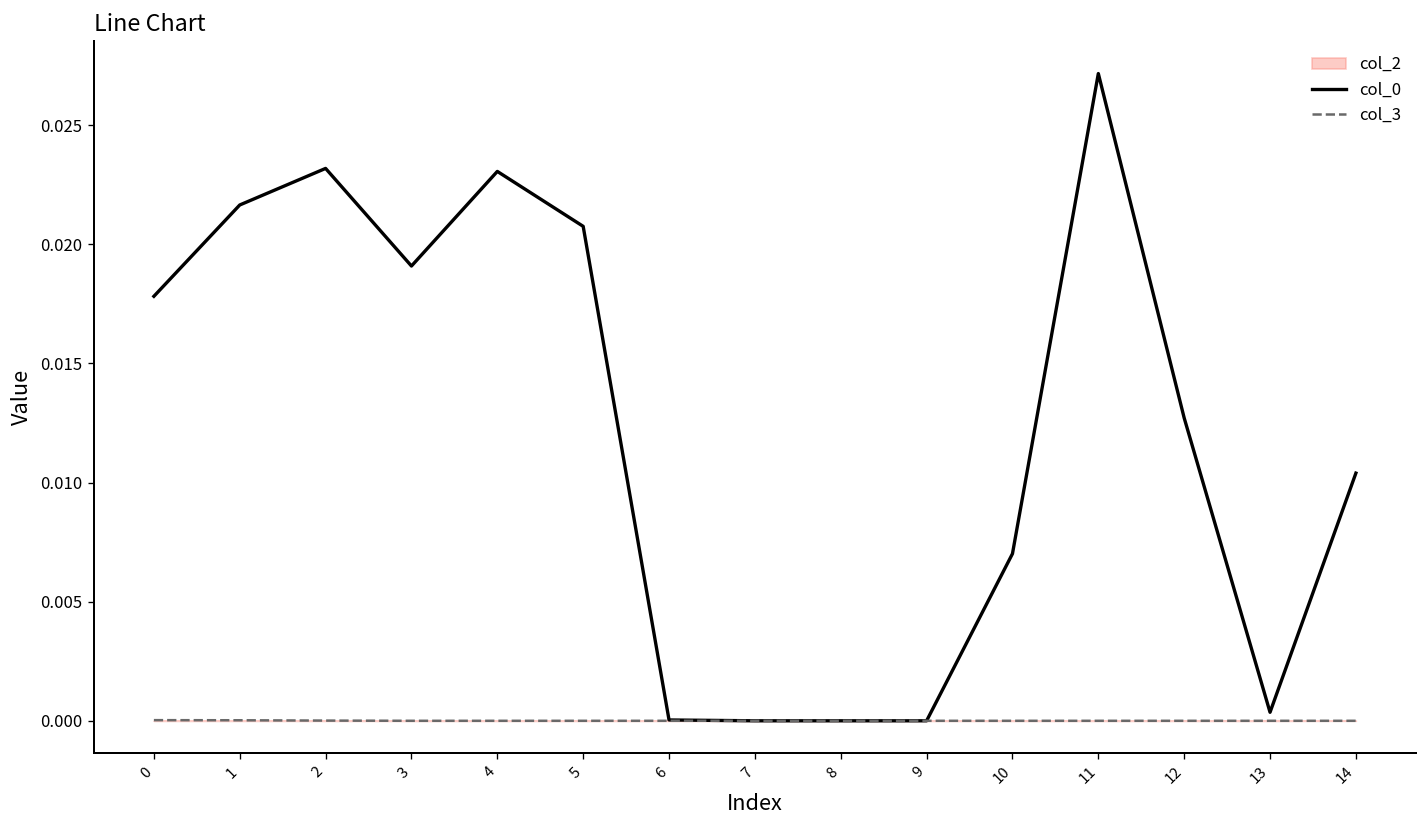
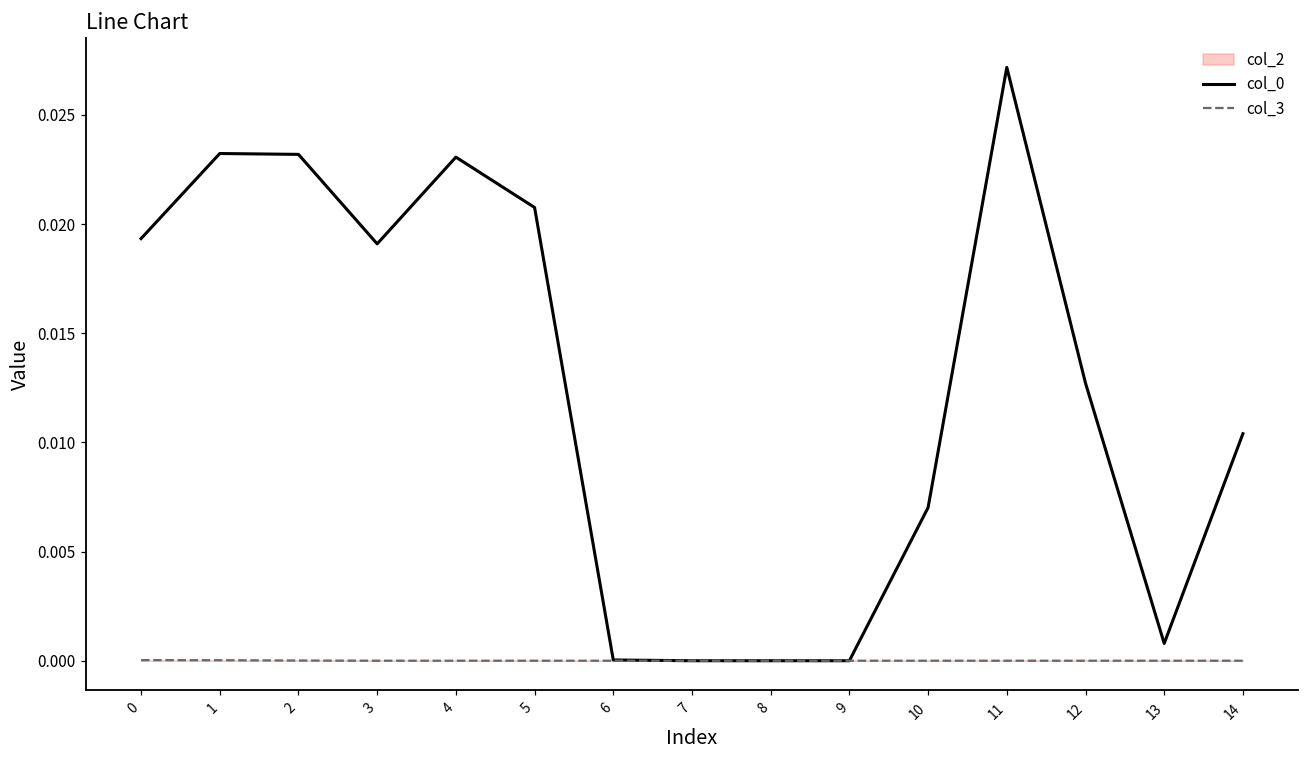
col_0, 0: 0.0178 -> 0.0193
col_0, 1: 0.0217 -> 0.0232
col_0, 13: 0.0004 -> 0.0008
